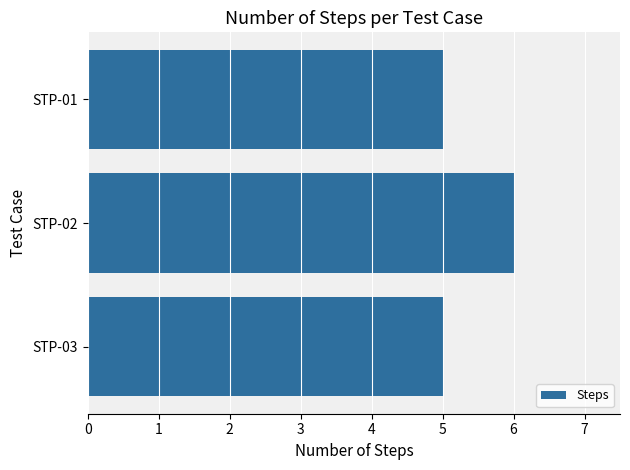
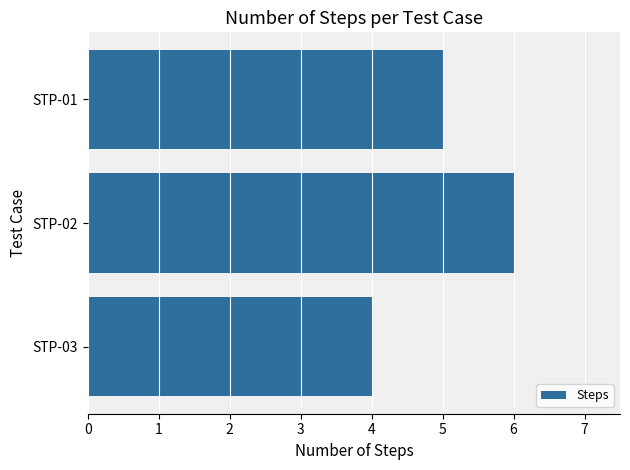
STP-03: 5 -> 4
